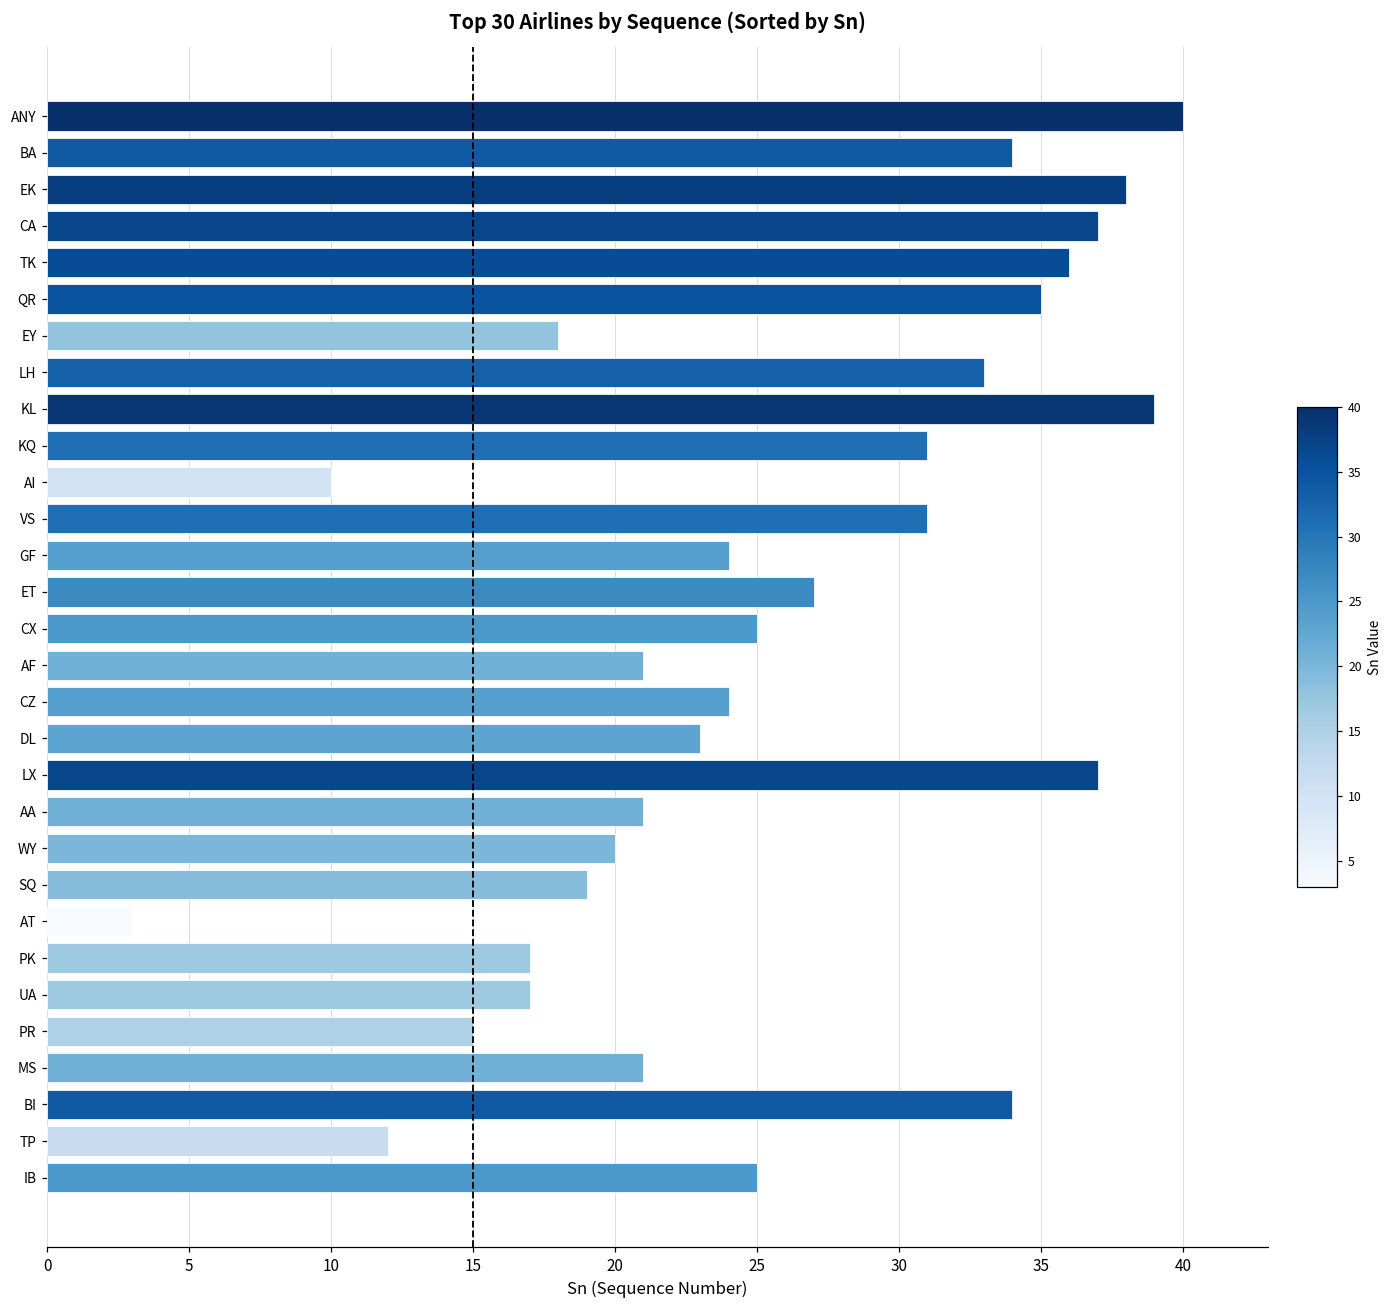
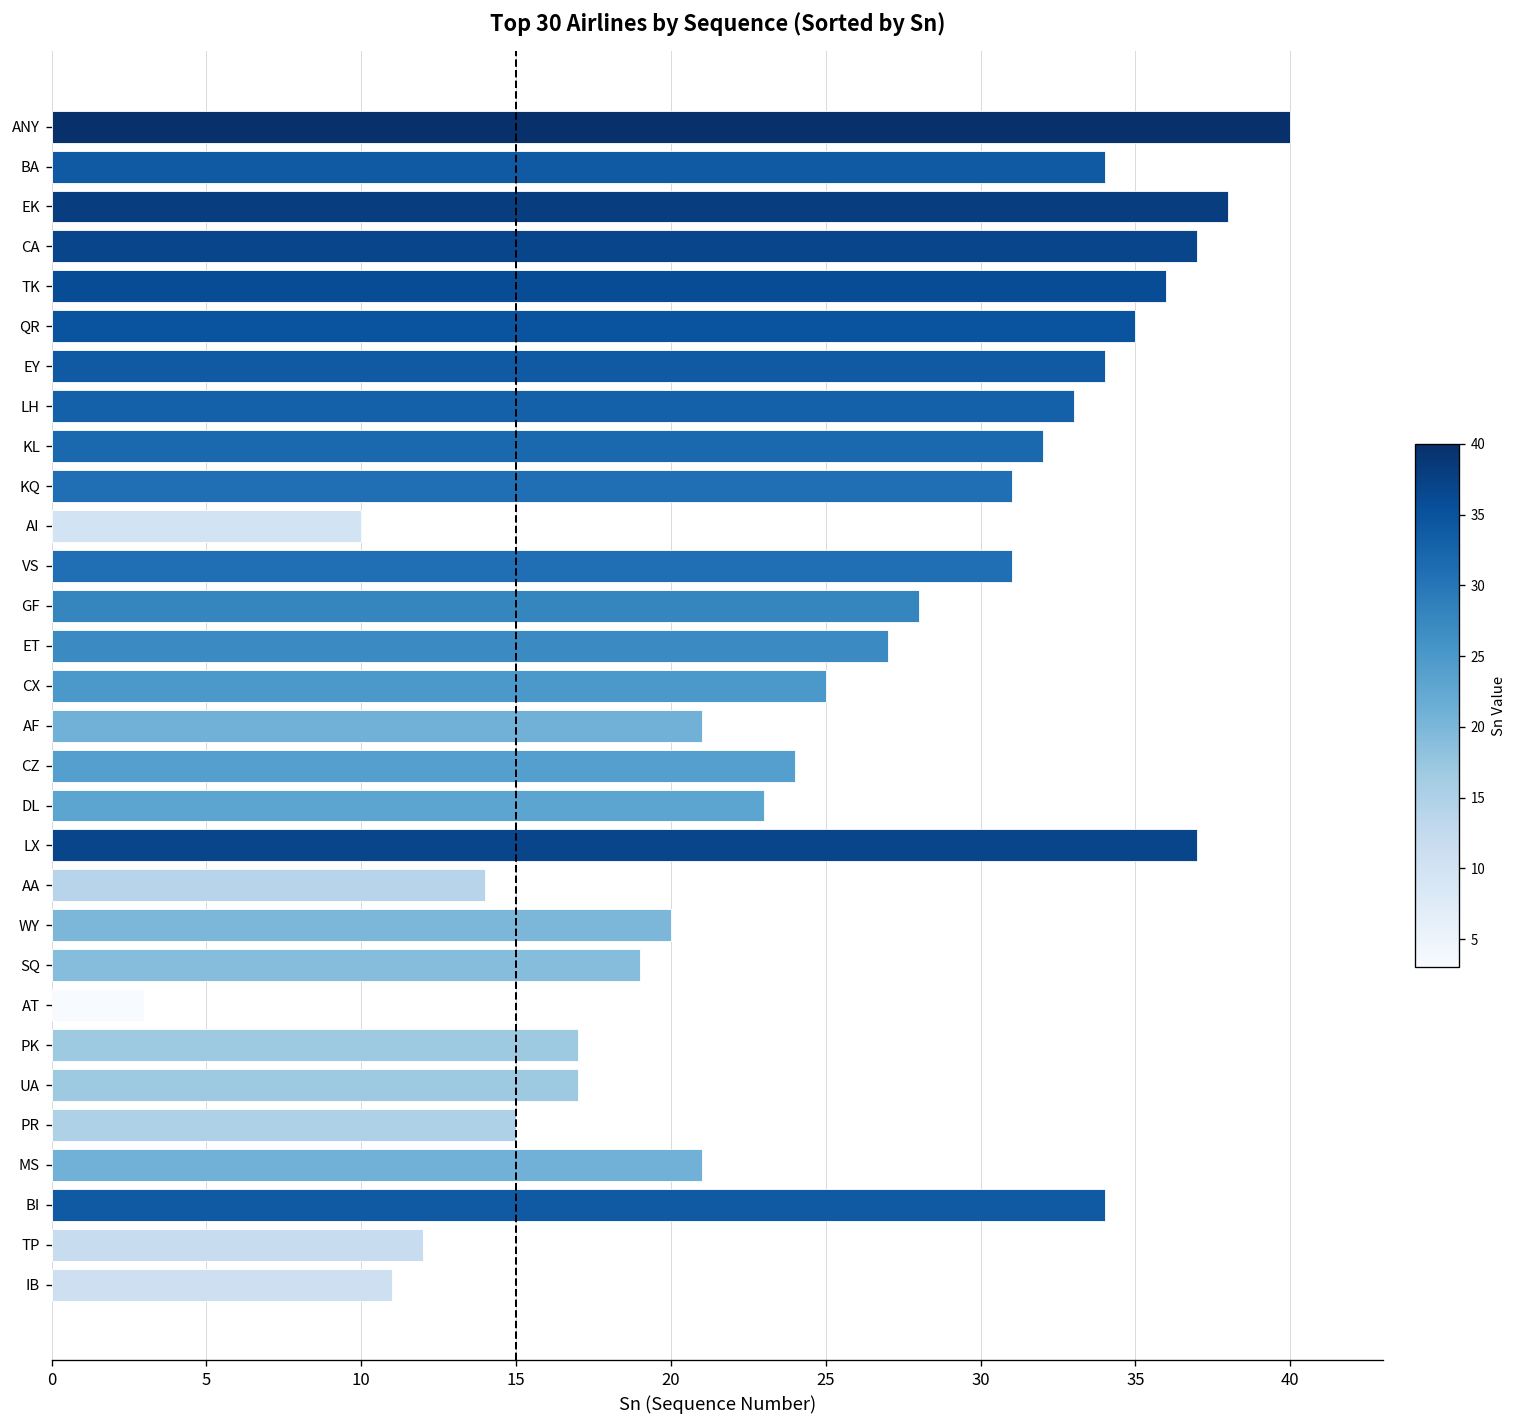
EY: 18 -> 34
KL: 39 -> 32
GF: 24 -> 28
AA: 21 -> 14
IB: 25 -> 11
